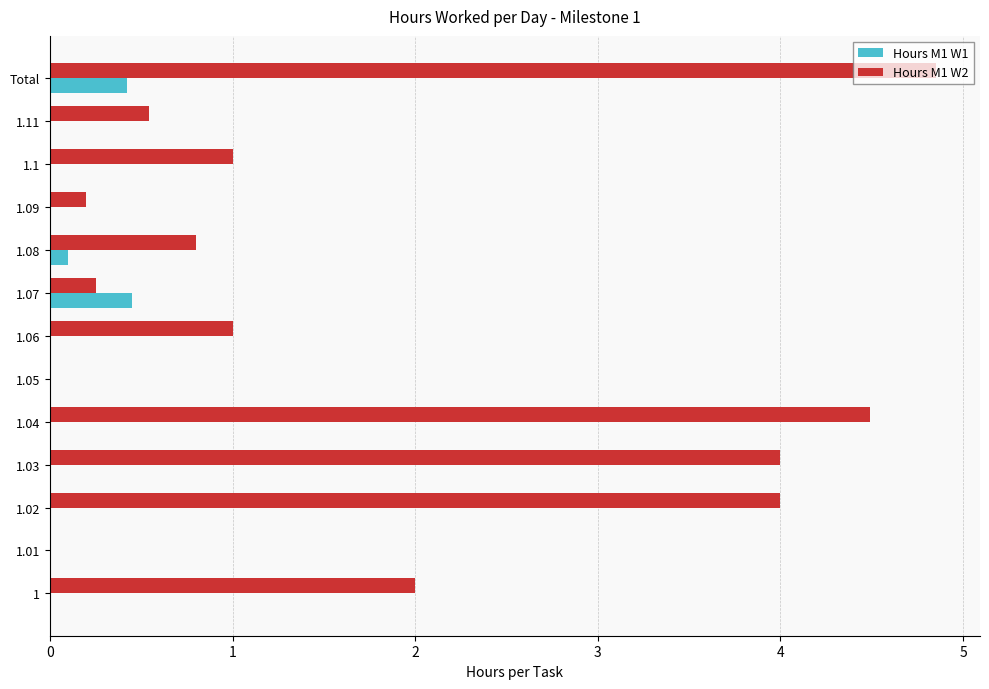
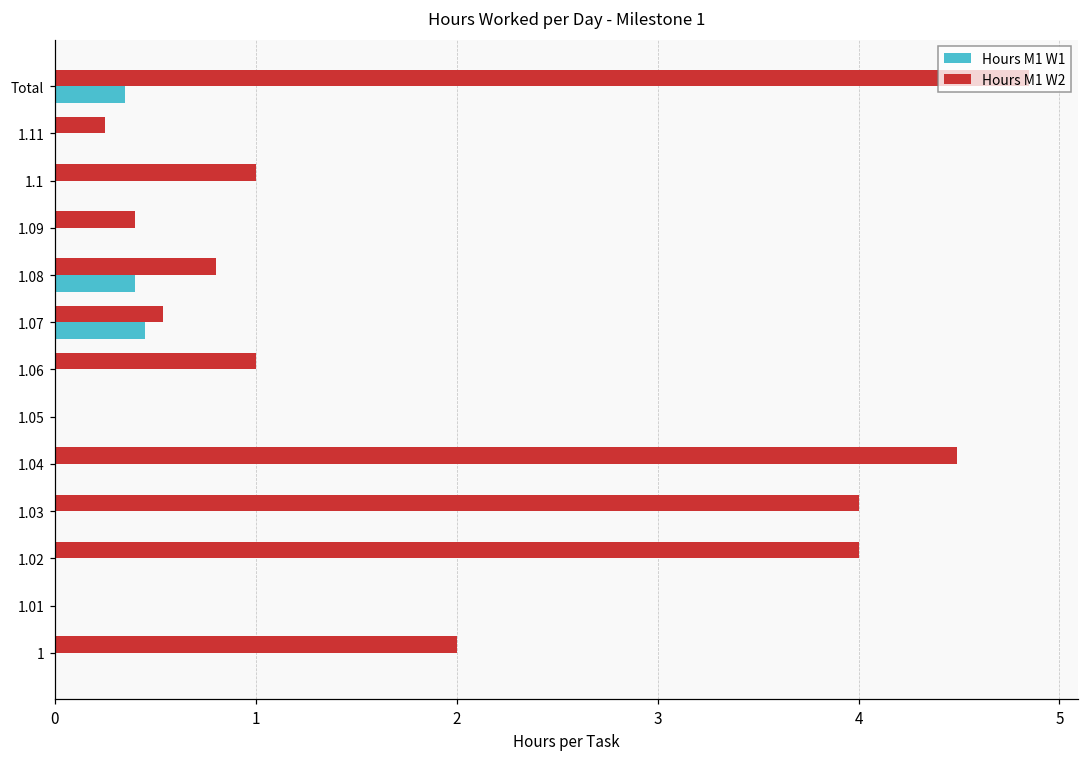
Hours M1 W1, Total: 0.42 -> 0.35
Hours M1 W2, 1.11: 0.54 -> 0.25
Hours M1 W2, 1.09: 0.2 -> 0.4
Hours M1 W1, 1.08: 0.1 -> 0.4
Hours M1 W2, 1.07: 0.25 -> 0.54
